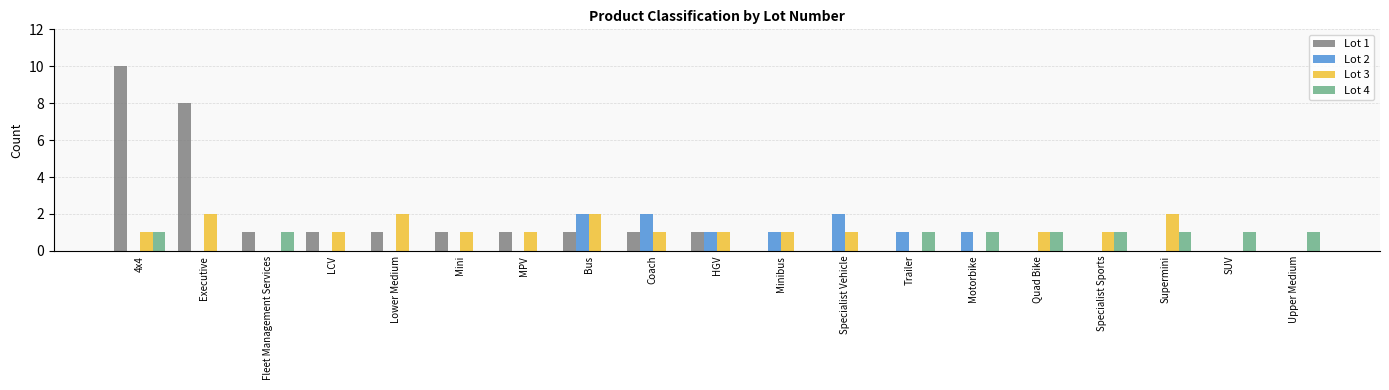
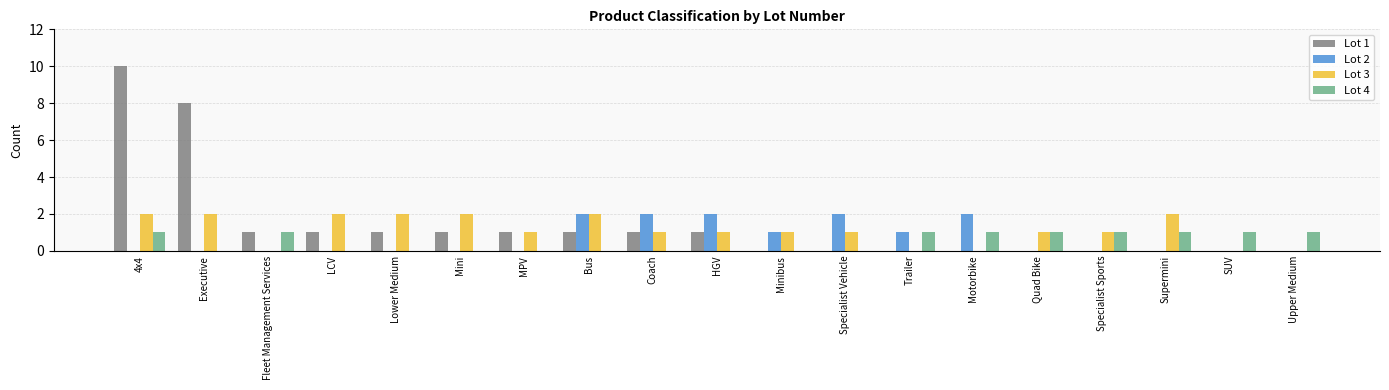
Lot 3, 4x4: 1 -> 2
Lot 3, LCV: 1 -> 2
Lot 3, Mini: 1 -> 2
Lot 2, HGV: 1 -> 2
Lot 2, Motorbike: 1 -> 2
